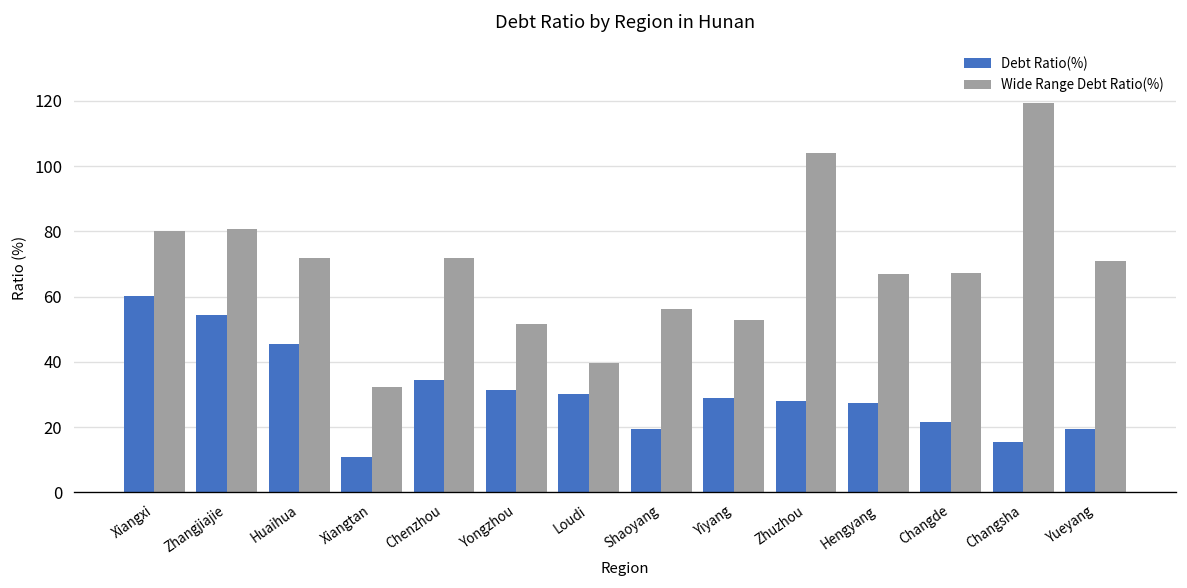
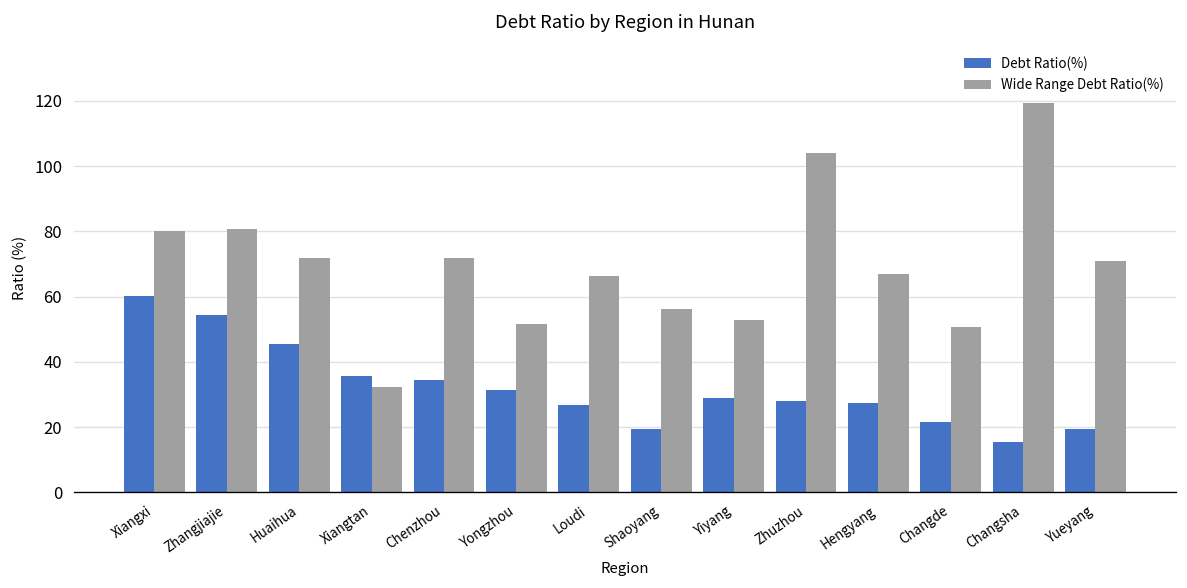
Debt Ratio(%), Xiangtan: 11 -> 36
Debt Ratio(%), Loudi: 30 -> 27
Wide Range Debt Ratio(%), Loudi: 40 -> 66
Wide Range Debt Ratio(%), Changde: 67 -> 51
